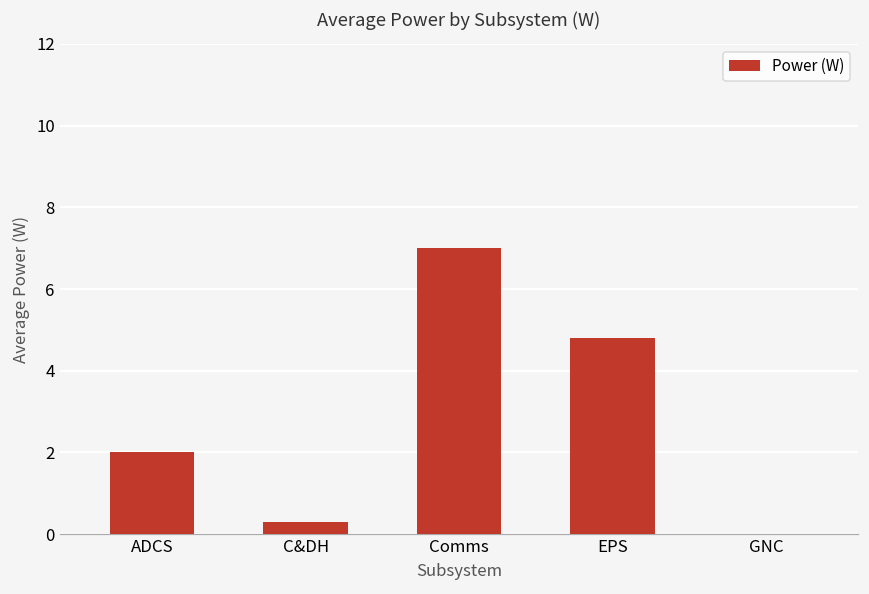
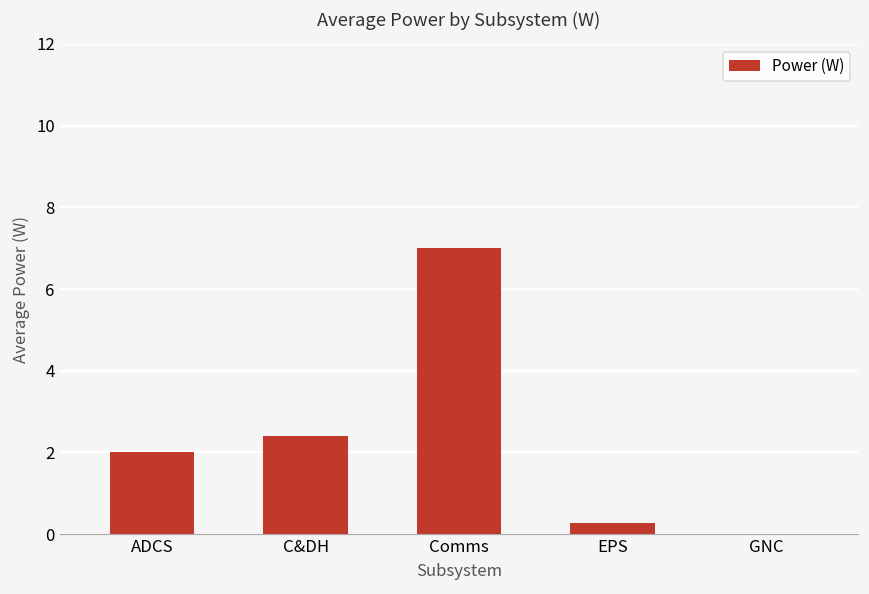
C&DH: 0.3 -> 2.4
EPS: 4.8 -> 0.3
